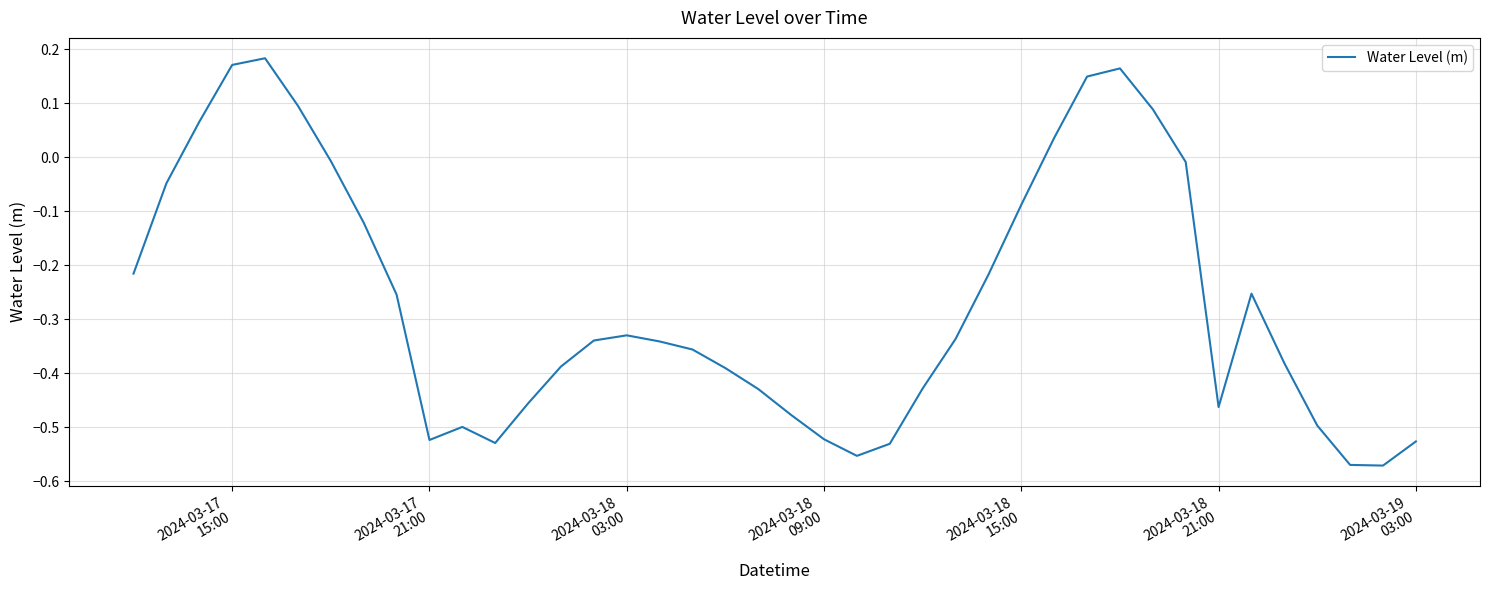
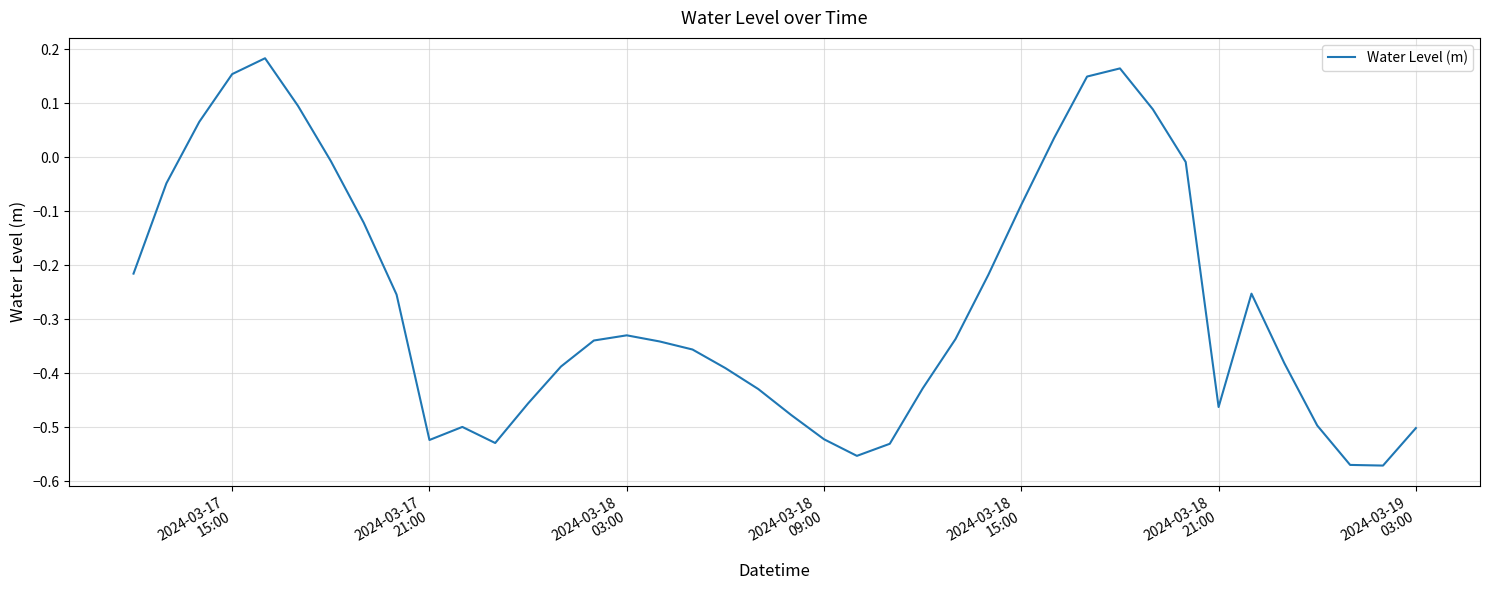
2024-03-17 15:00: 0.17 -> 0.15
2024-03-19 03:00: -0.53 -> -0.50
